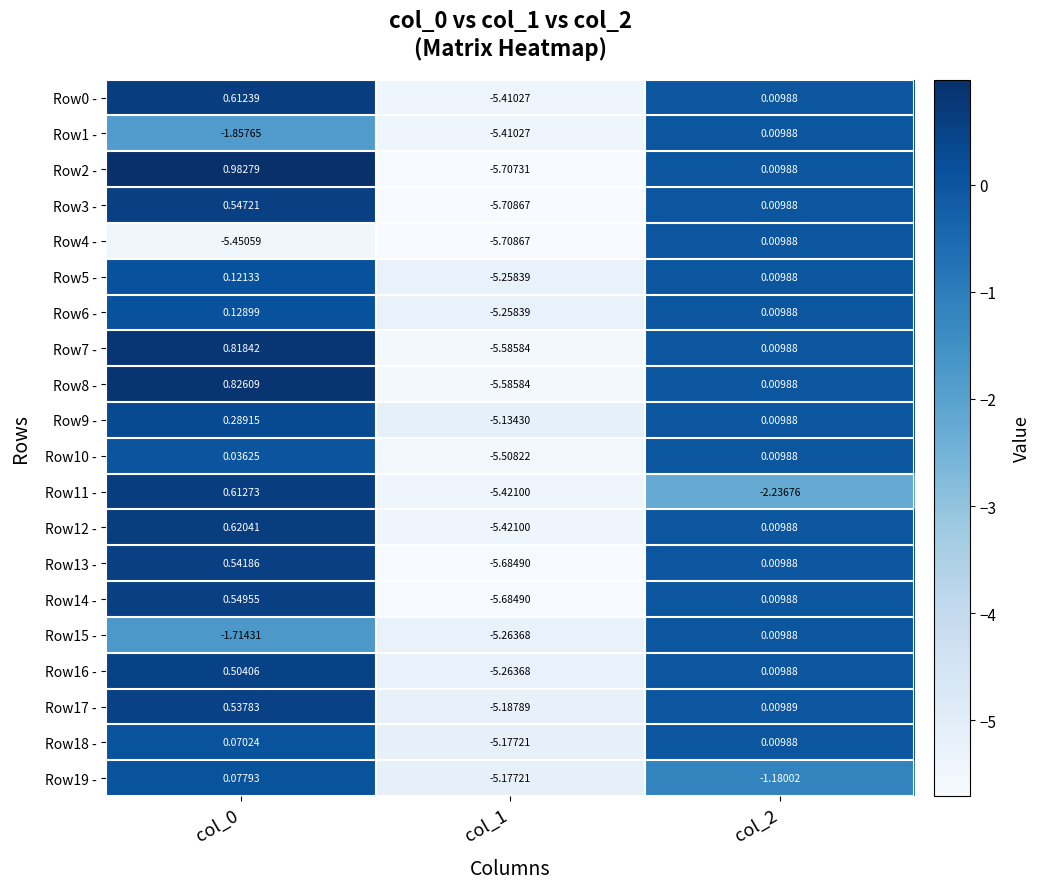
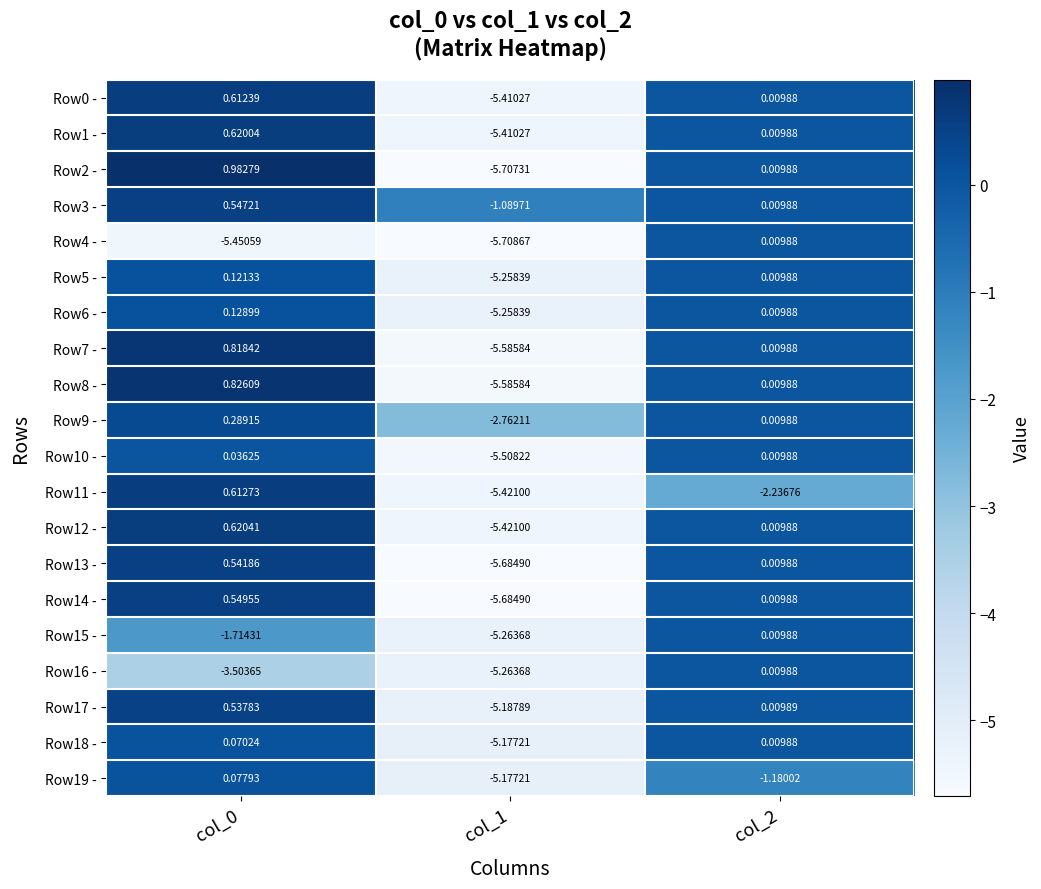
Row1 -, col_0: -1.85765 -> 0.62004
Row3 -, col_1: -5.70867 -> -1.08971
Row9 -, col_1: -5.13430 -> -2.76211
Row16 -, col_0: 0.50406 -> -3.50365
